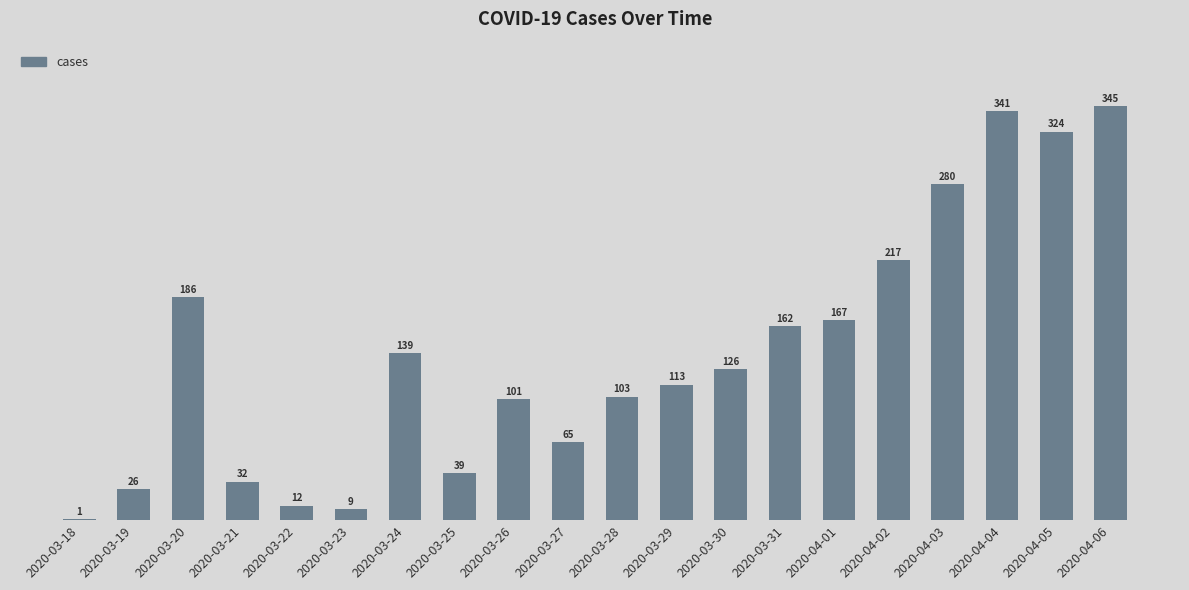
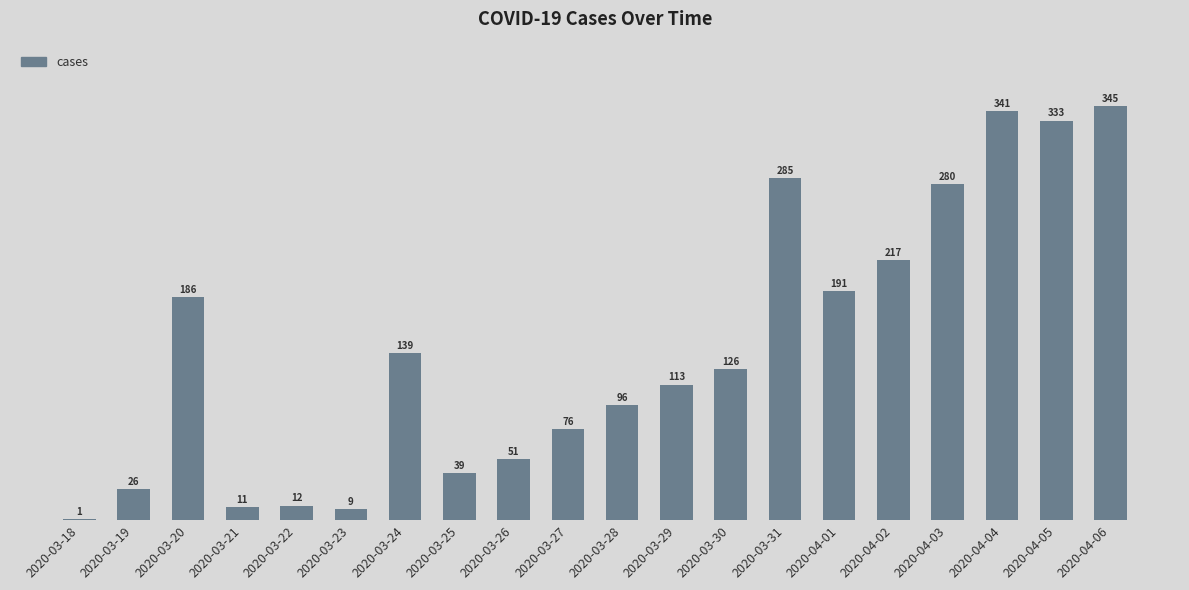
2020-03-21: 32 -> 11
2020-03-26: 101 -> 51
2020-03-27: 65 -> 76
2020-03-28: 103 -> 96
2020-03-31: 162 -> 285
2020-04-01: 167 -> 191
2020-04-05: 324 -> 333
